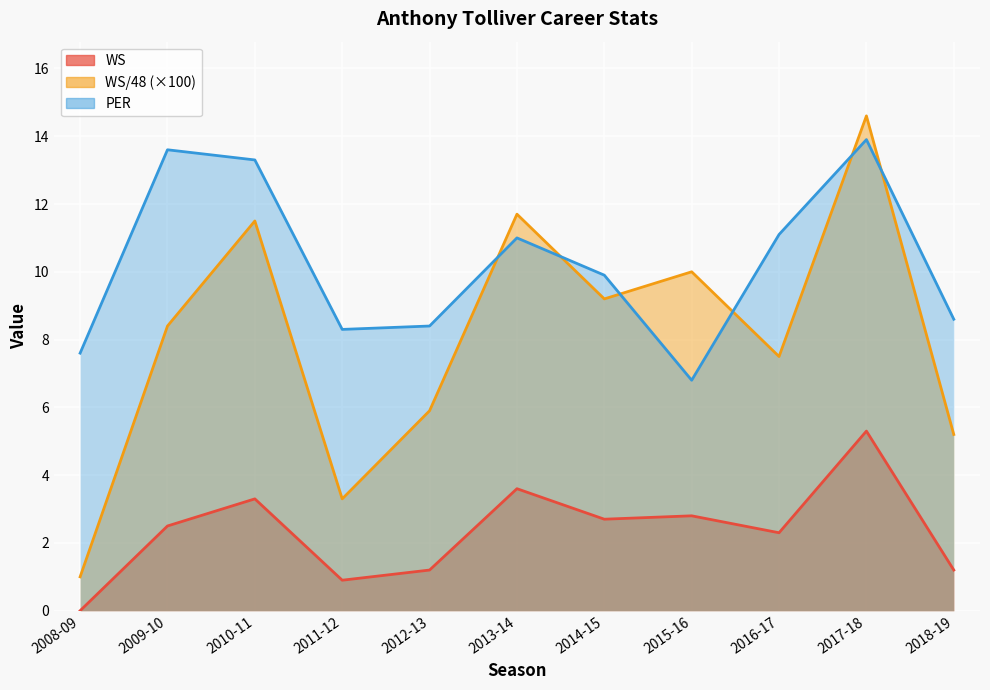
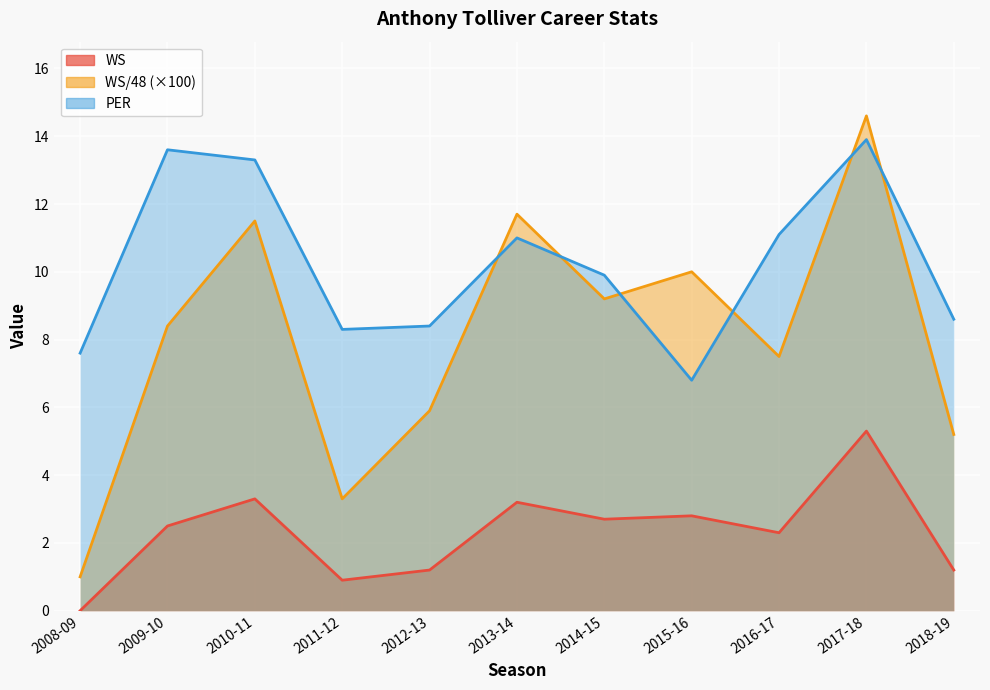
WS, 2013-14: 3.6 -> 3.2
